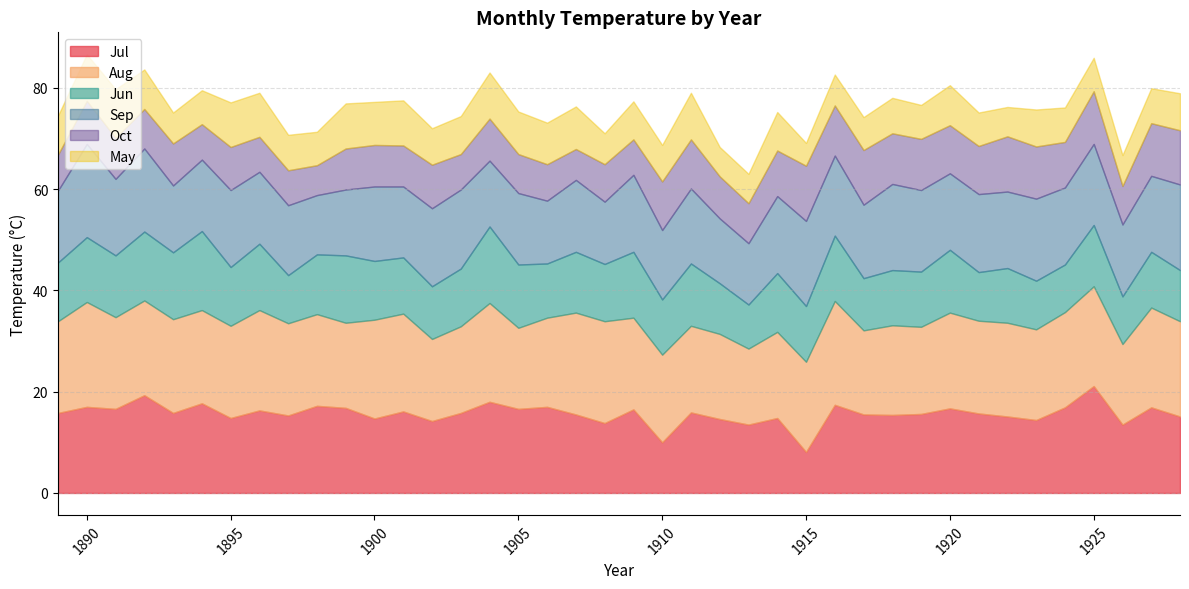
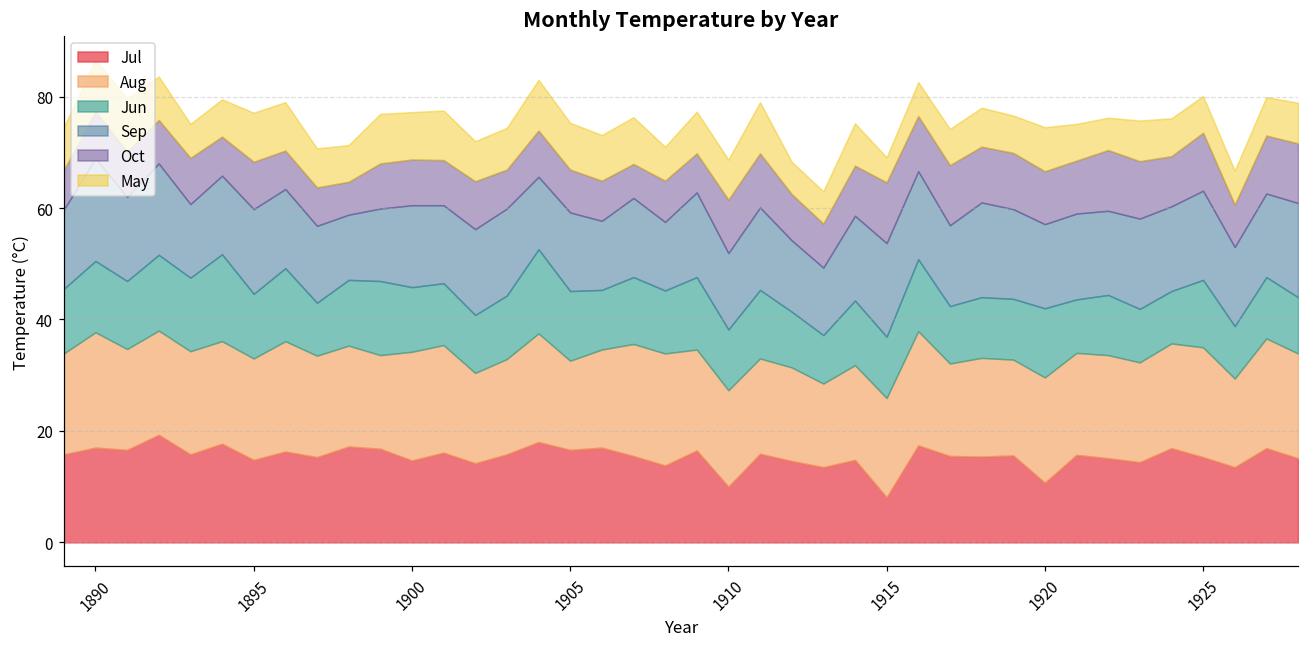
Jul, 1920: 17 -> 11
Jul, 1925: 21 -> 15
